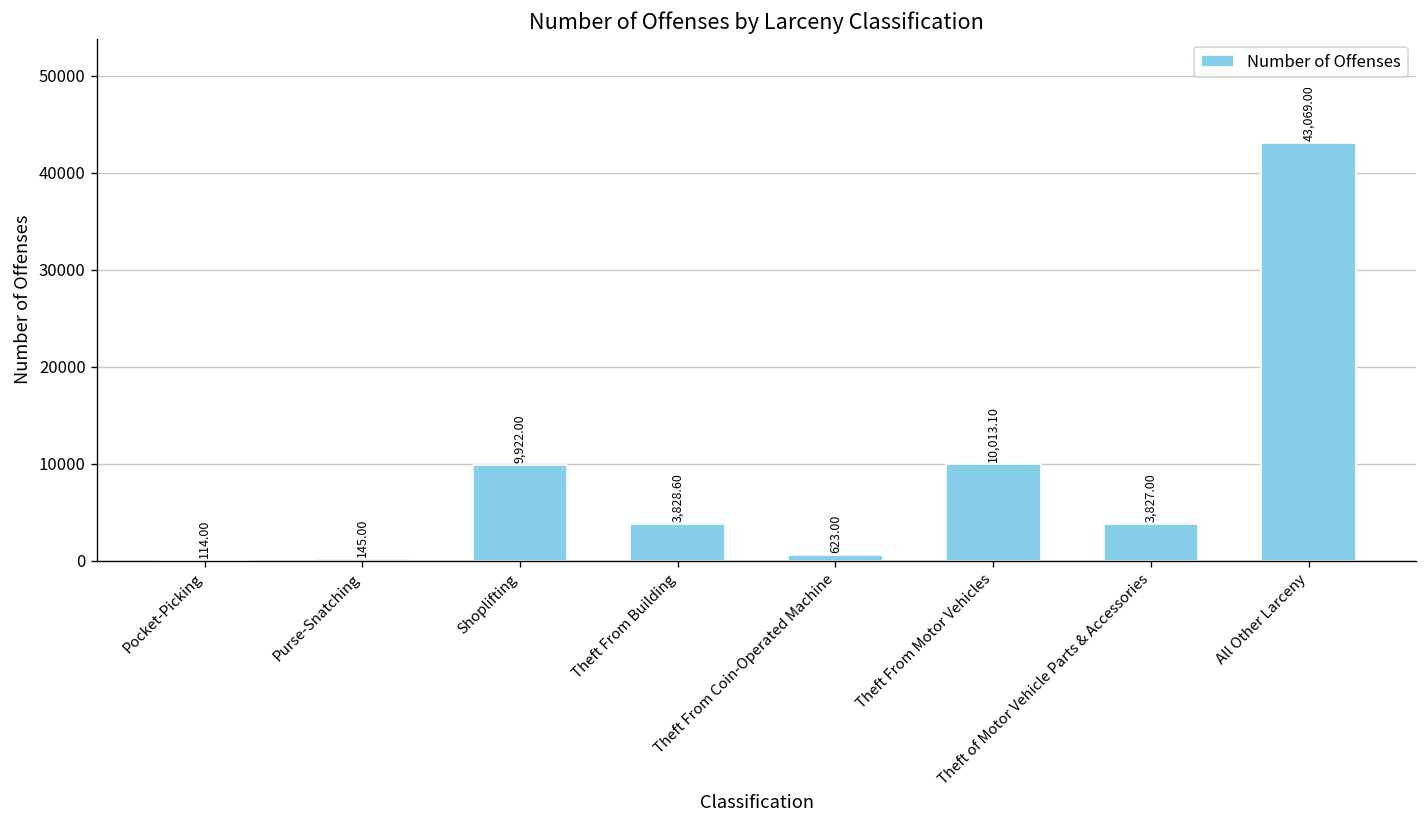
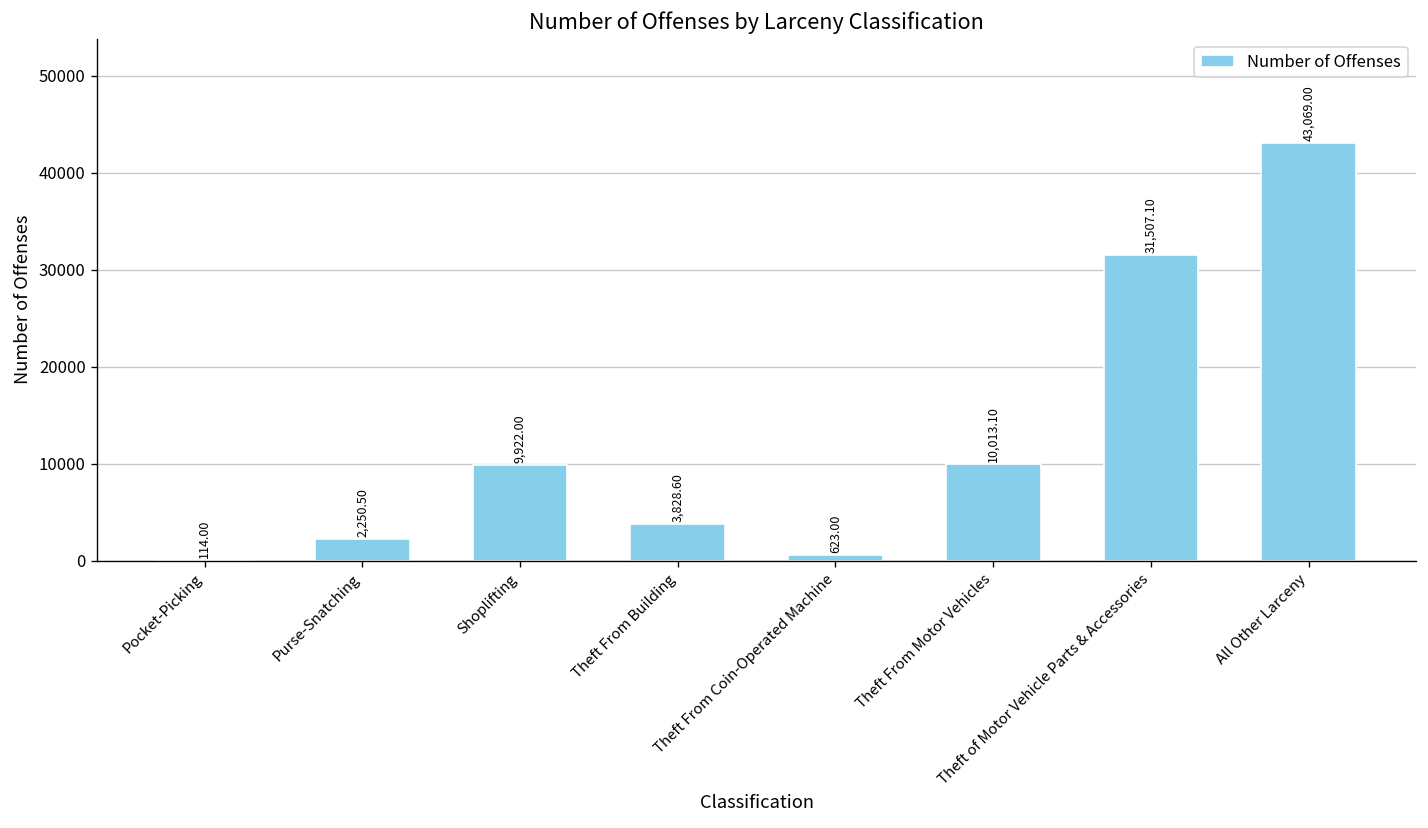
Purse-Snatching: 145.00 -> 2,250.50
Theft of Motor Vehicle Parts & Accessories: 3,827.00 -> 31,507.10
